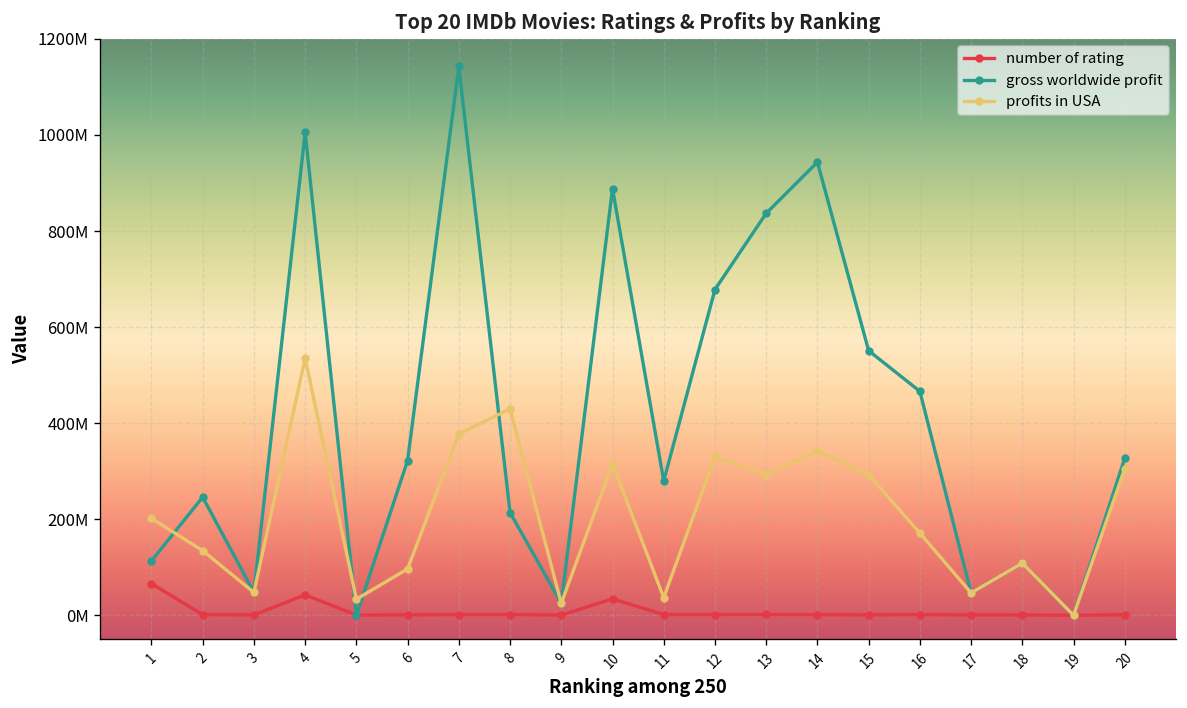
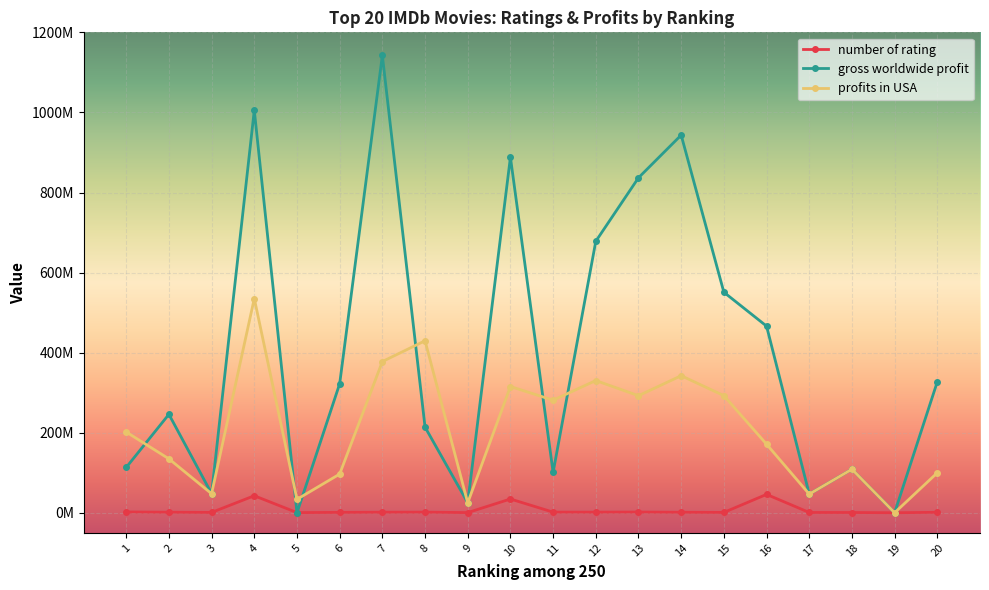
number of rating, 1: 70000000 -> 0
gross worldwide profit, 11: 280000000 -> 100000000
profits in USA, 11: 40000000 -> 280000000
number of rating, 16: 0 -> 50000000
profits in USA, 20: 310000000 -> 100000000
